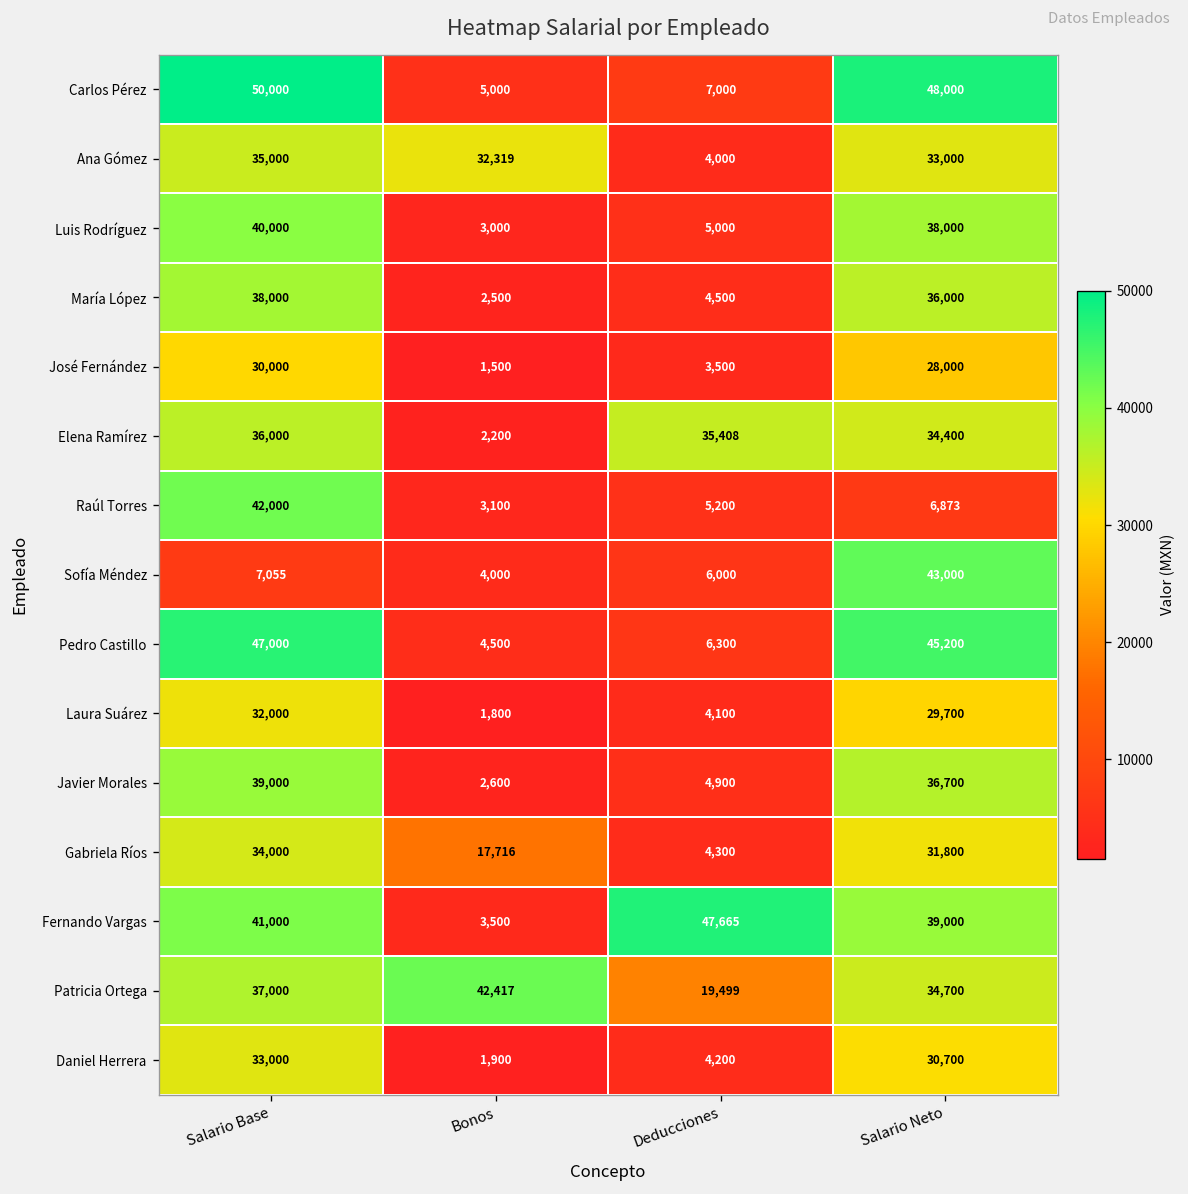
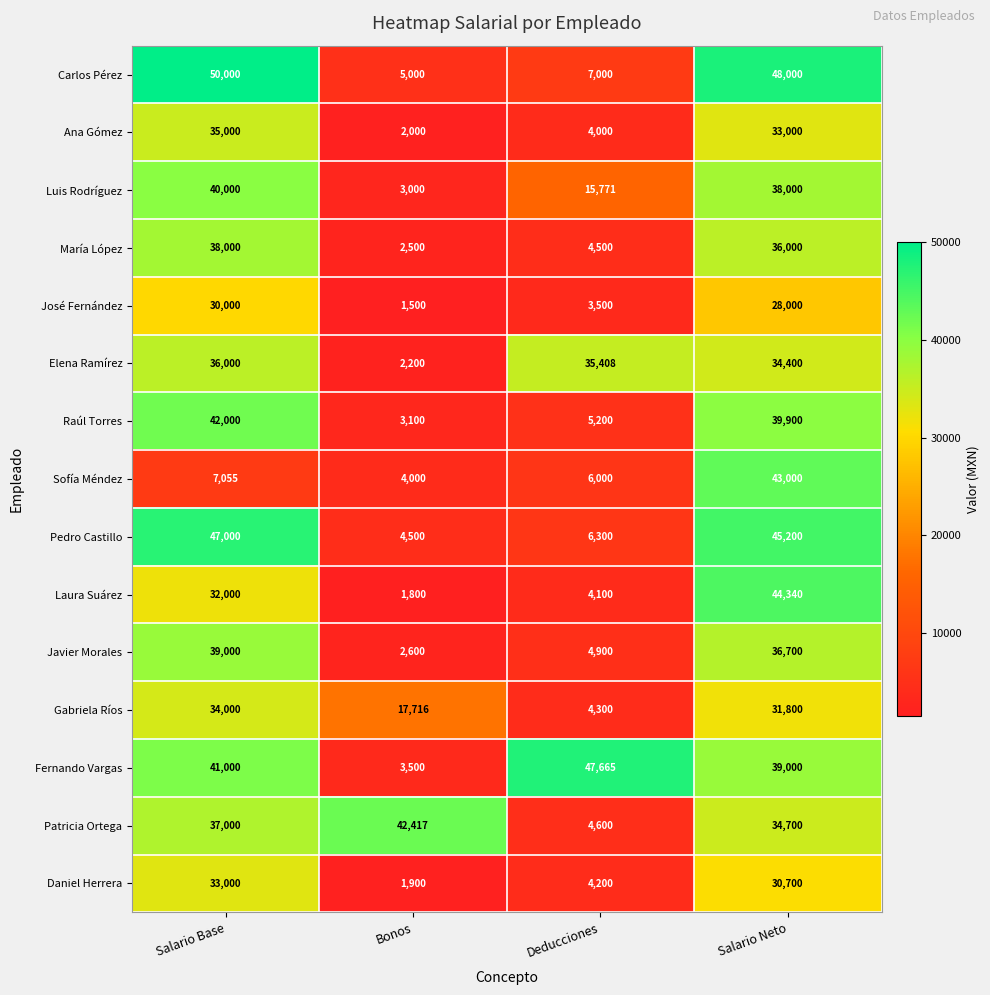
Ana Gómez, Bonos: 32,319 -> 2,000
Luis Rodríguez, Deducciones: 5,000 -> 15,771
Raúl Torres, Salario Neto: 6,873 -> 39,900
Laura Suárez, Salario Neto: 29,700 -> 44,340
Patricia Ortega, Deducciones: 19,499 -> 4,600
